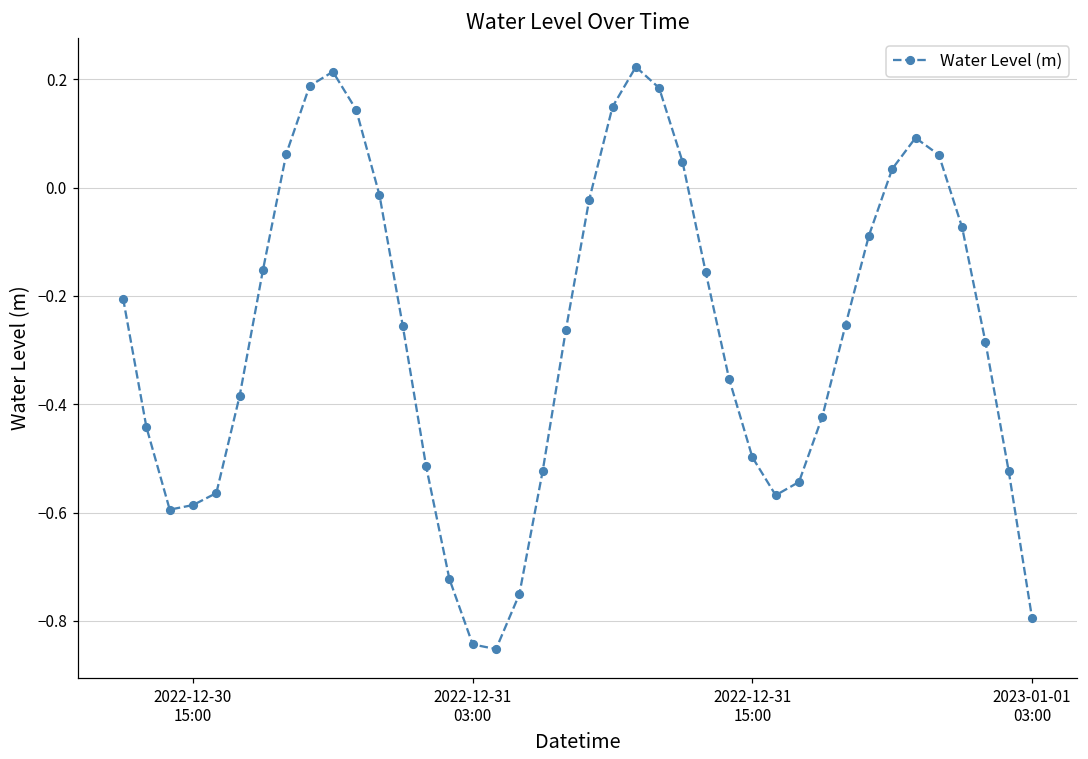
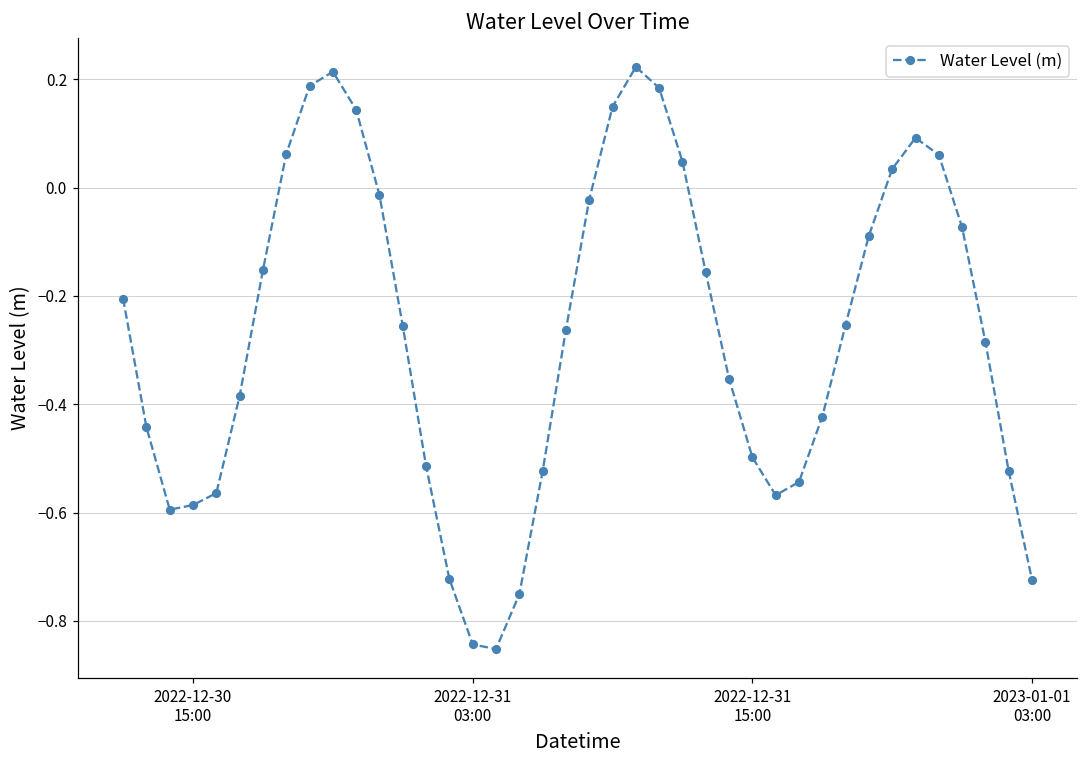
2023-01-01 03:00: -0.79 -> -0.72
